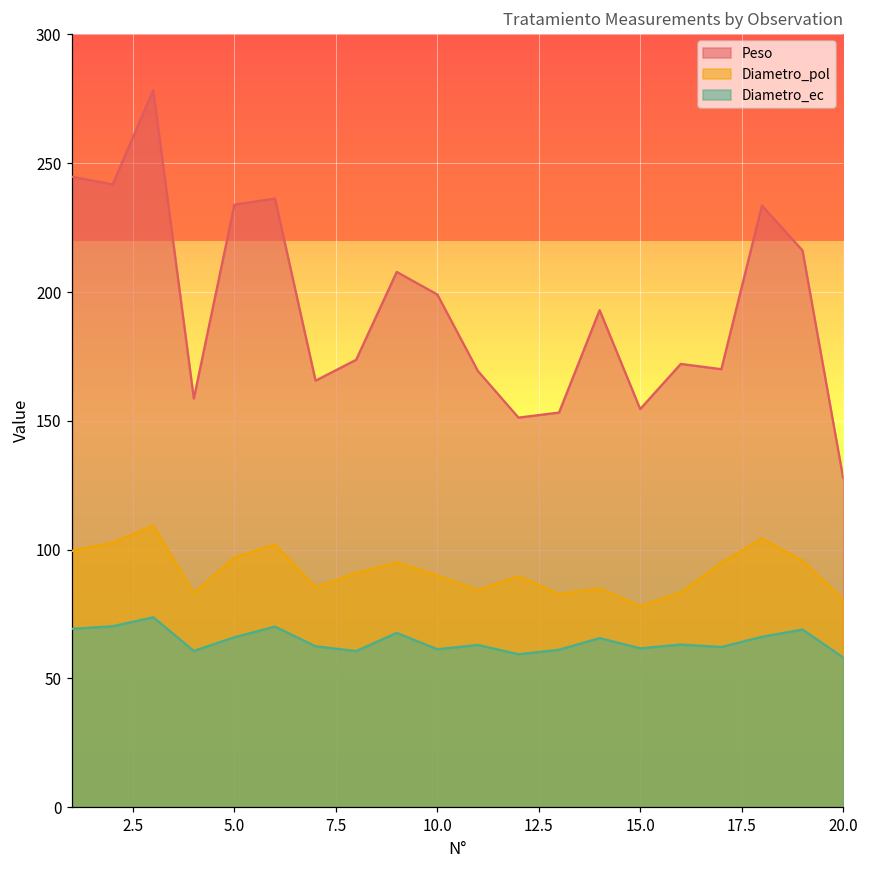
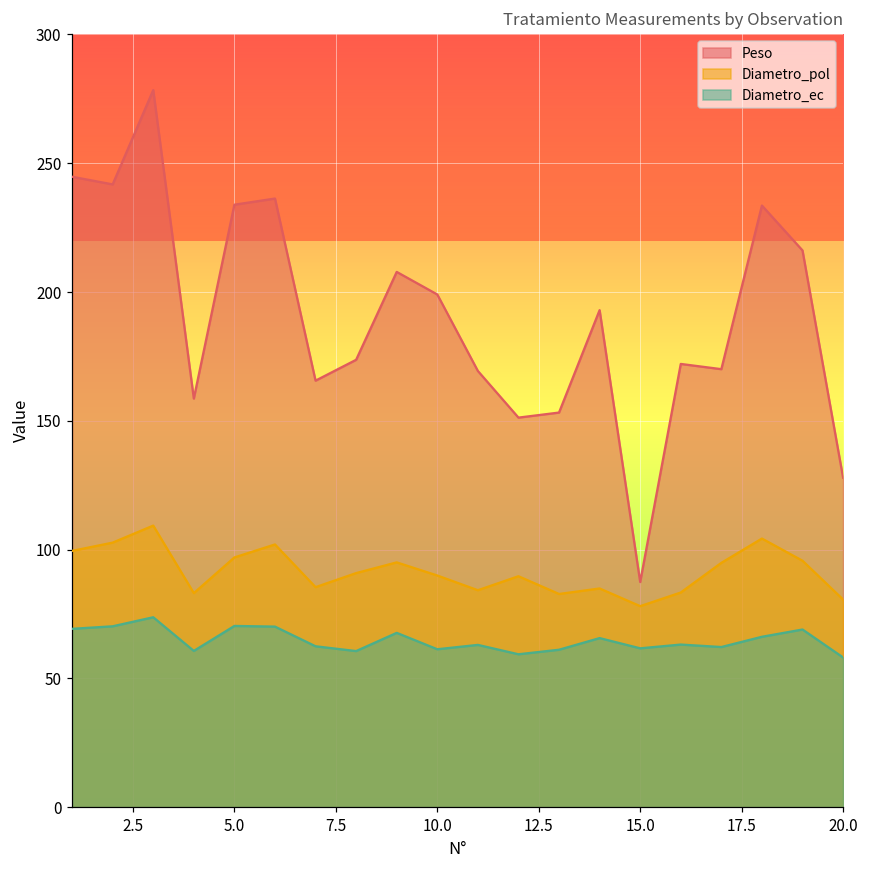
Diametro_ec, 5.0: 66 -> 70
Peso, 15.0: 155 -> 87
